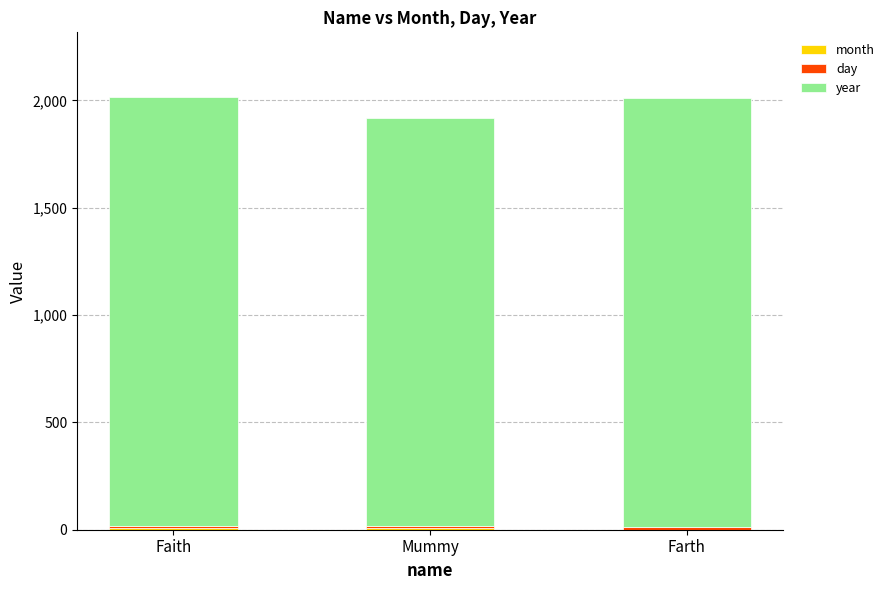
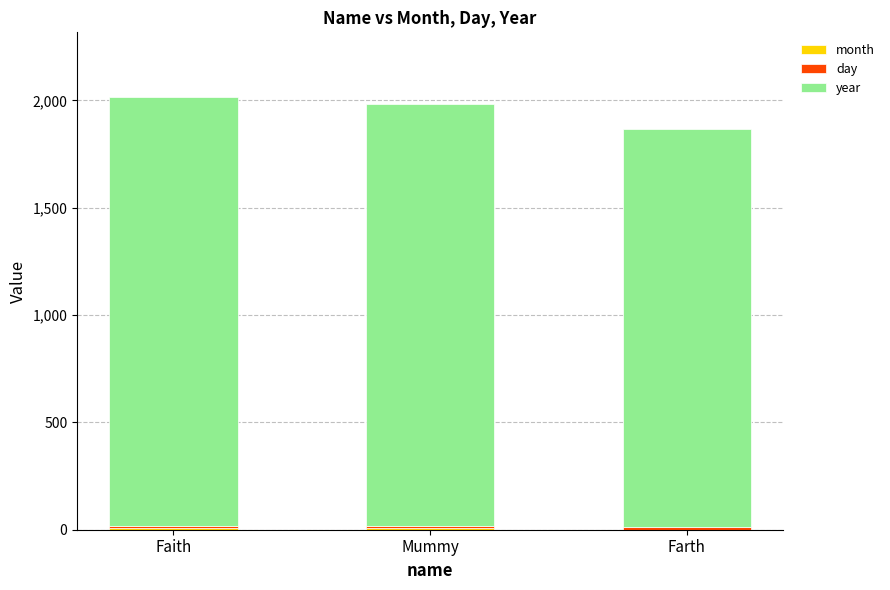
year, Mummy: 1,900 -> 1,970
year, Farth: 2,000 -> 1,850
